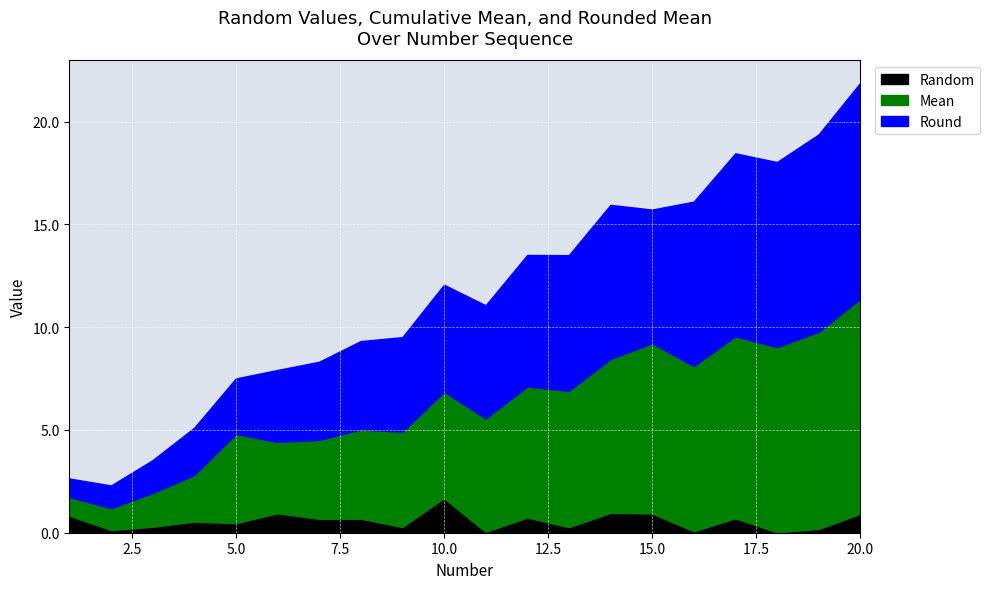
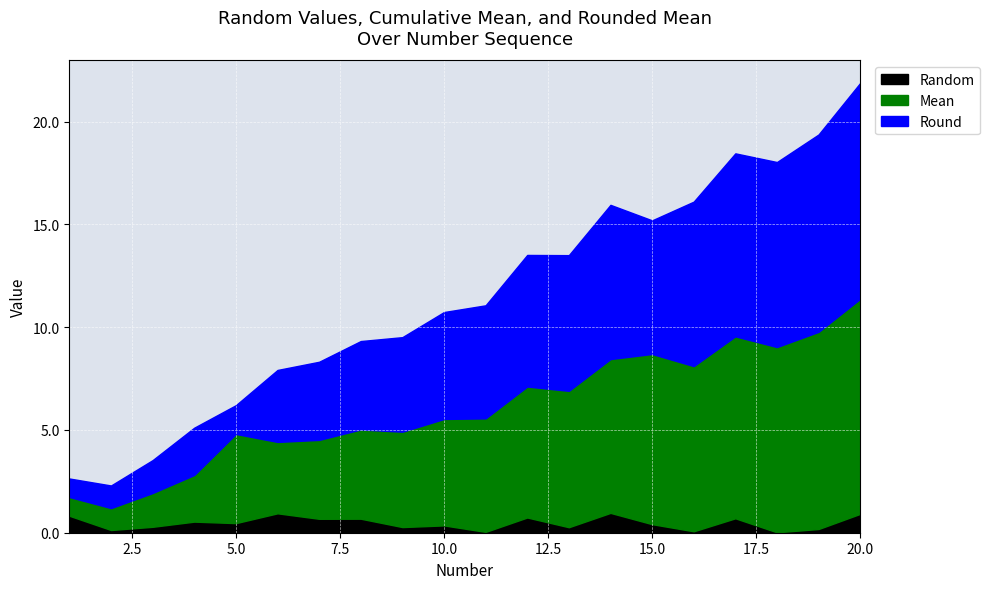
Round, 5.0: 2.7 -> 1.4
Random, 10.0: 1.7 -> 0.4
Random, 15.0: 0.9 -> 0.4
